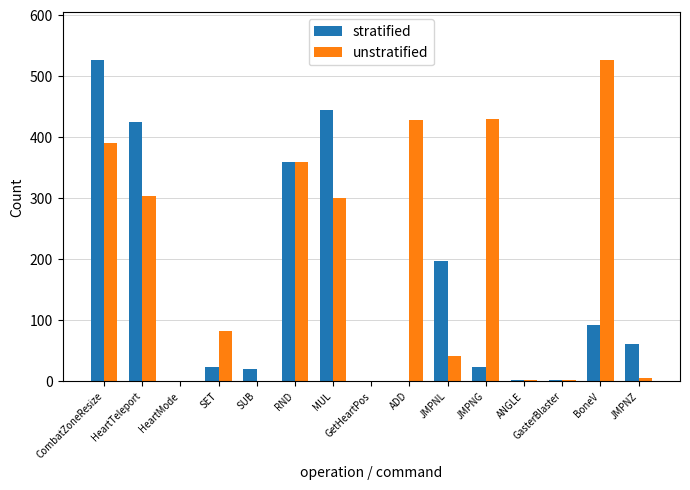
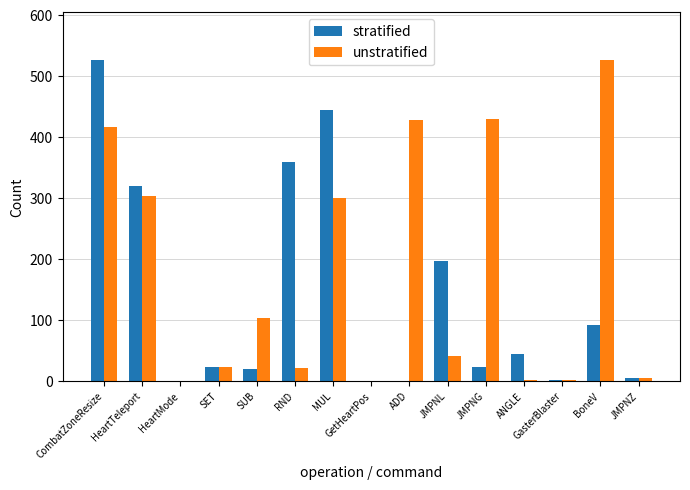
unstratified, CombatZoneResize: 390 -> 420
stratified, HeartTeleport: 430 -> 320
unstratified, SET: 80 -> 20
unstratified, SUB: 0 -> 100
unstratified, RND: 360 -> 20
stratified, ANGLE: 0 -> 50
stratified, JMPNZ: 60 -> 10
